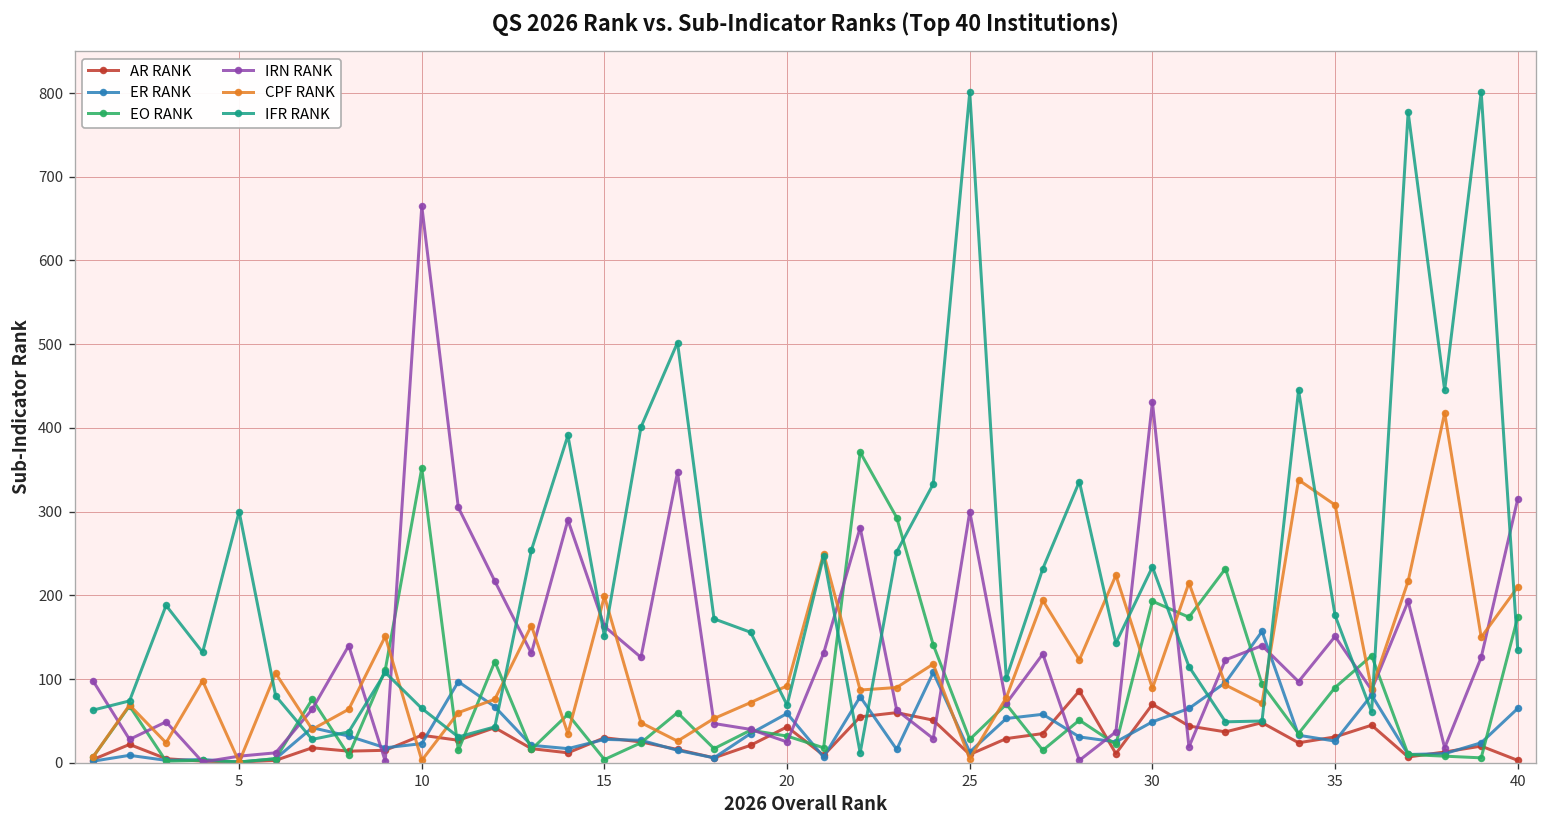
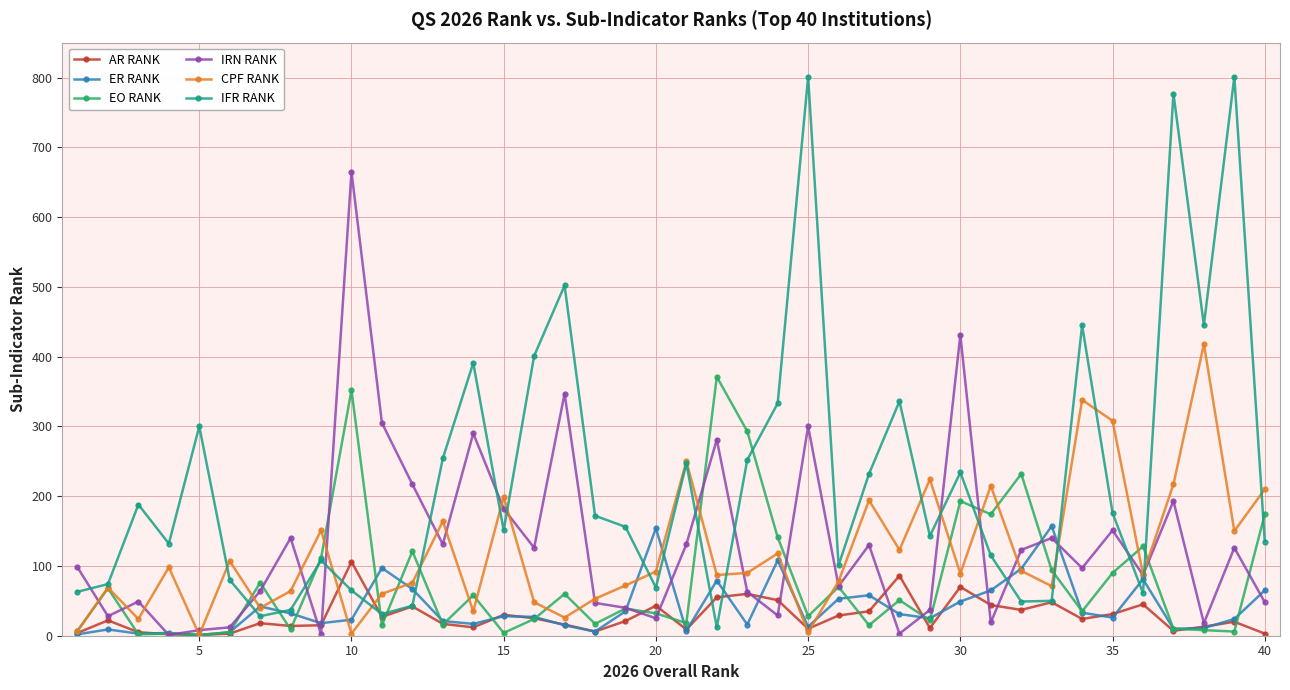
AR RANK, 10: 30 -> 110
IRN RANK, 15: 160 -> 180
ER RANK, 20: 60 -> 150
IRN RANK, 40: 320 -> 50
